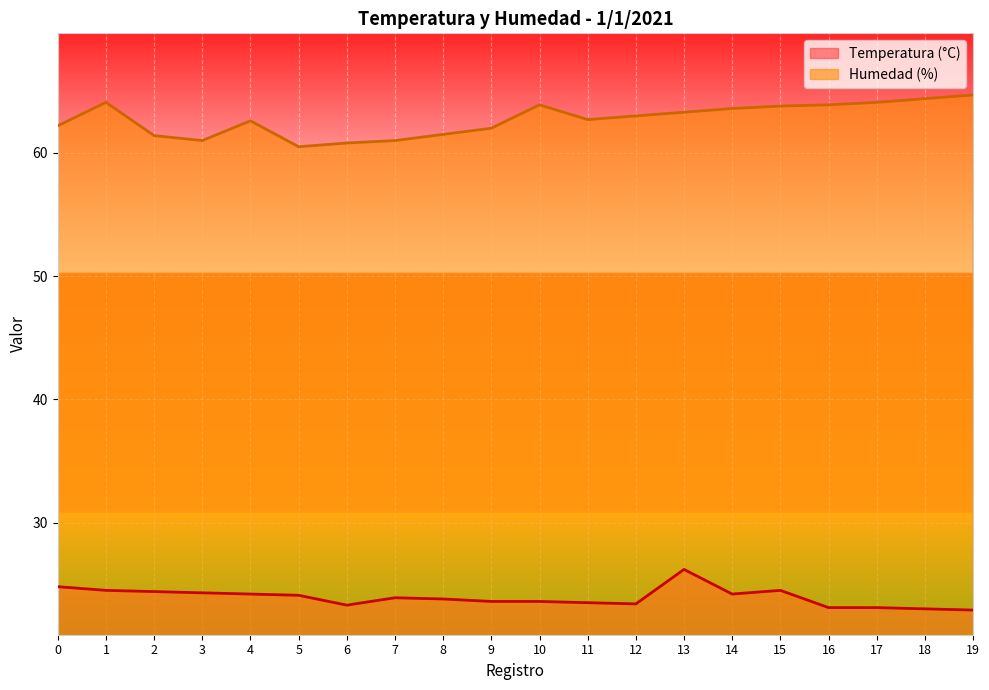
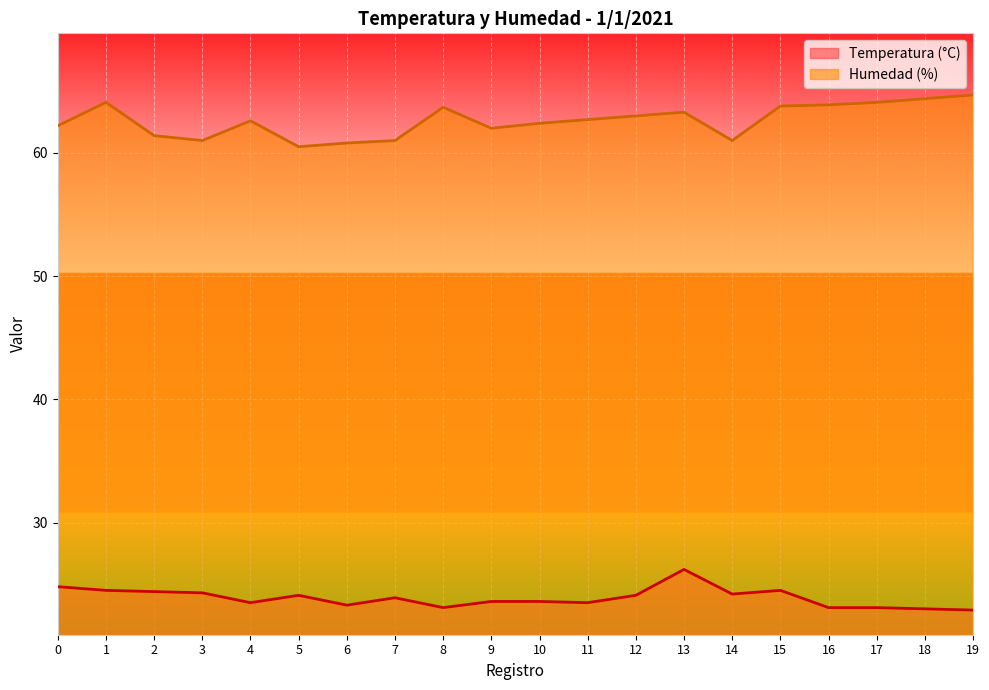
Temperatura (°C), 4: 24.2 -> 23.5
Temperatura (°C), 8: 23.8 -> 23.1
Humedad (%), 8: 61.5 -> 63.7
Humedad (%), 10: 63.9 -> 62.4
Temperatura (°C), 12: 23.4 -> 24.1
Humedad (%), 14: 63.6 -> 61.0
